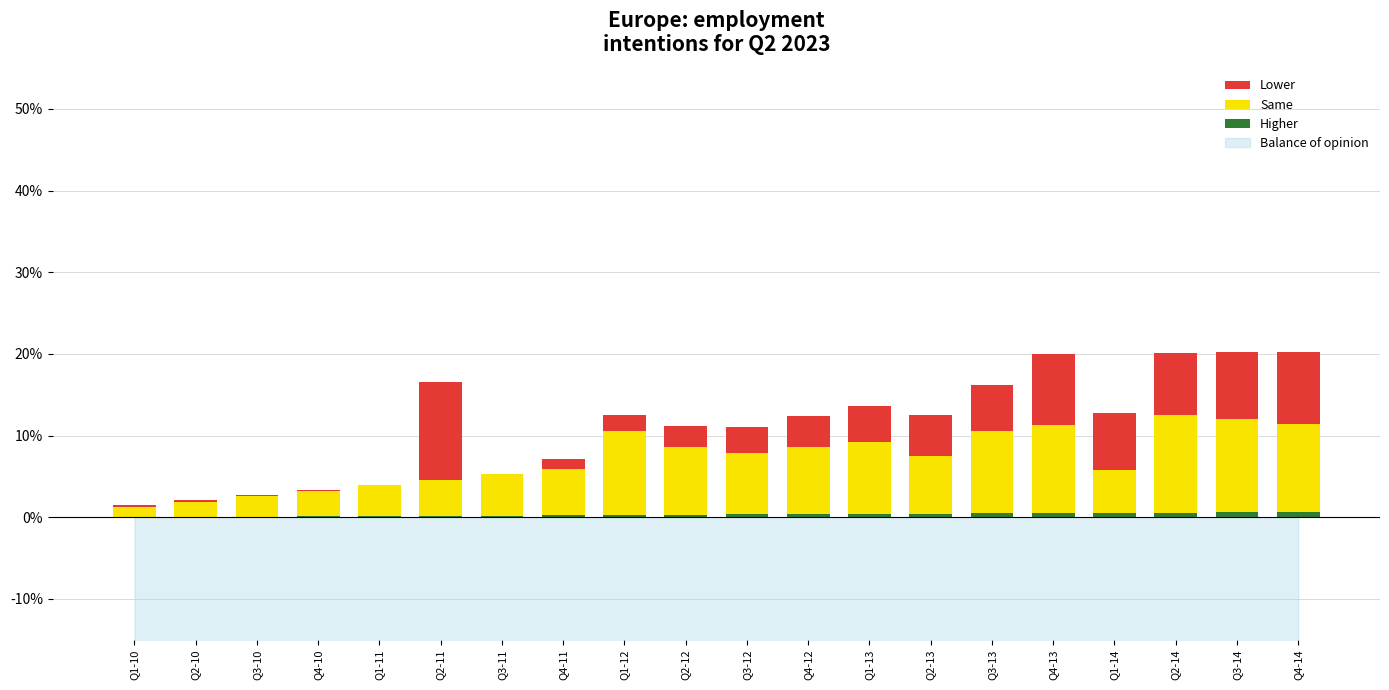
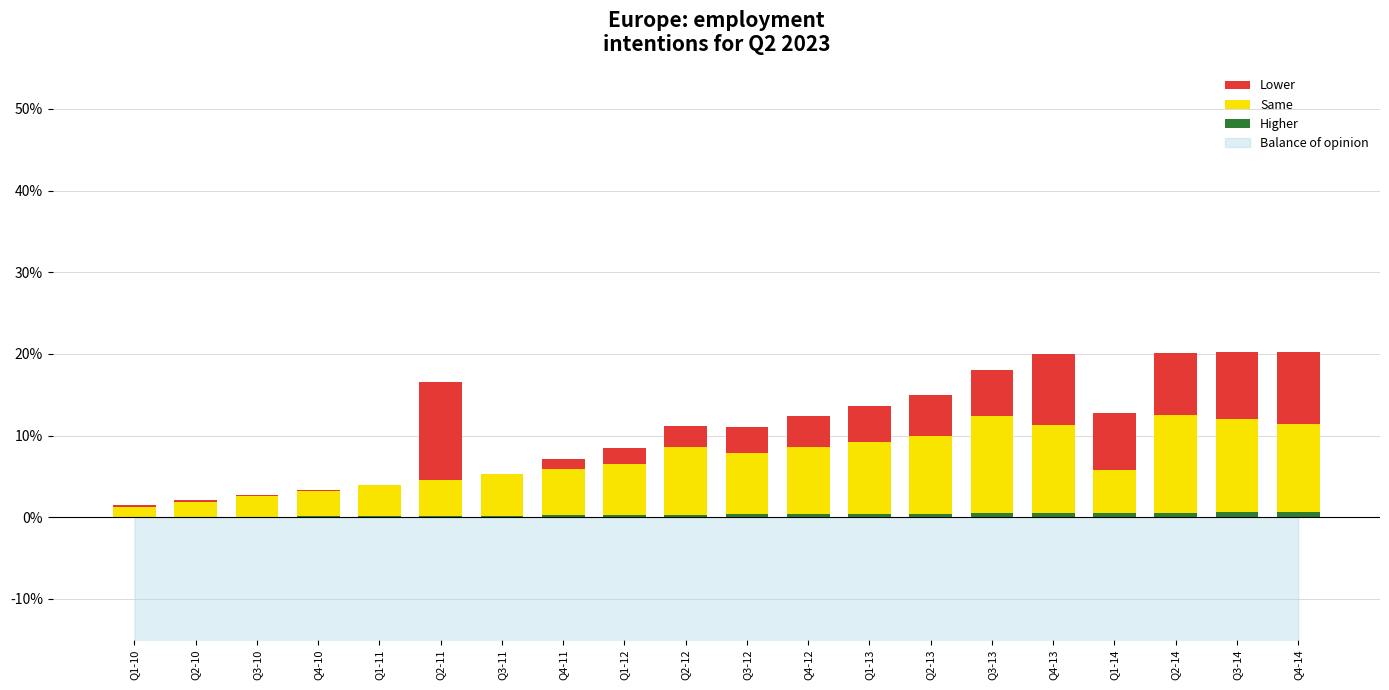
Same, Q1-12: 10% -> 6%
Same, Q2-13: 7% -> 9%
Same, Q3-13: 10% -> 12%
